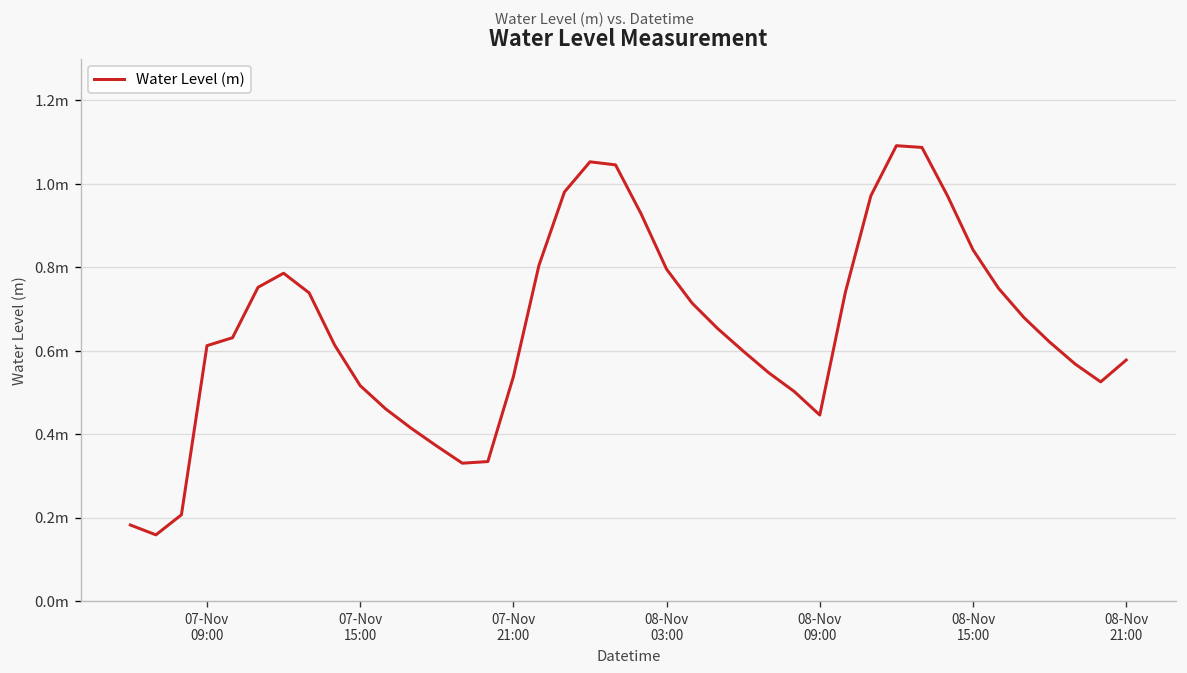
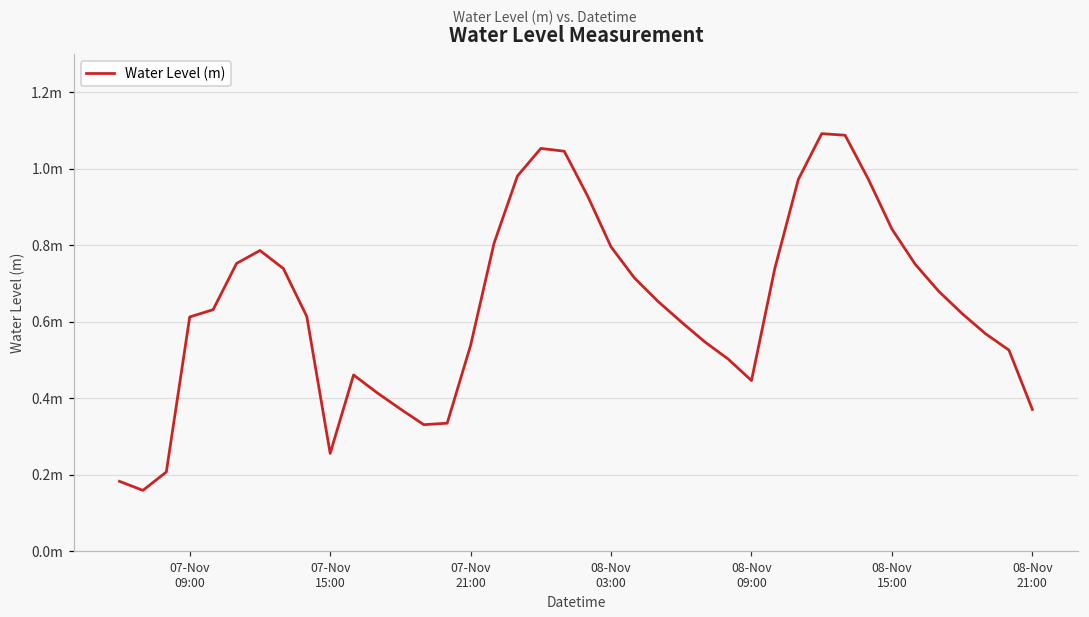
07-Nov 15:00: 0.52m -> 0.26m
08-Nov 21:00: 0.58m -> 0.37m
